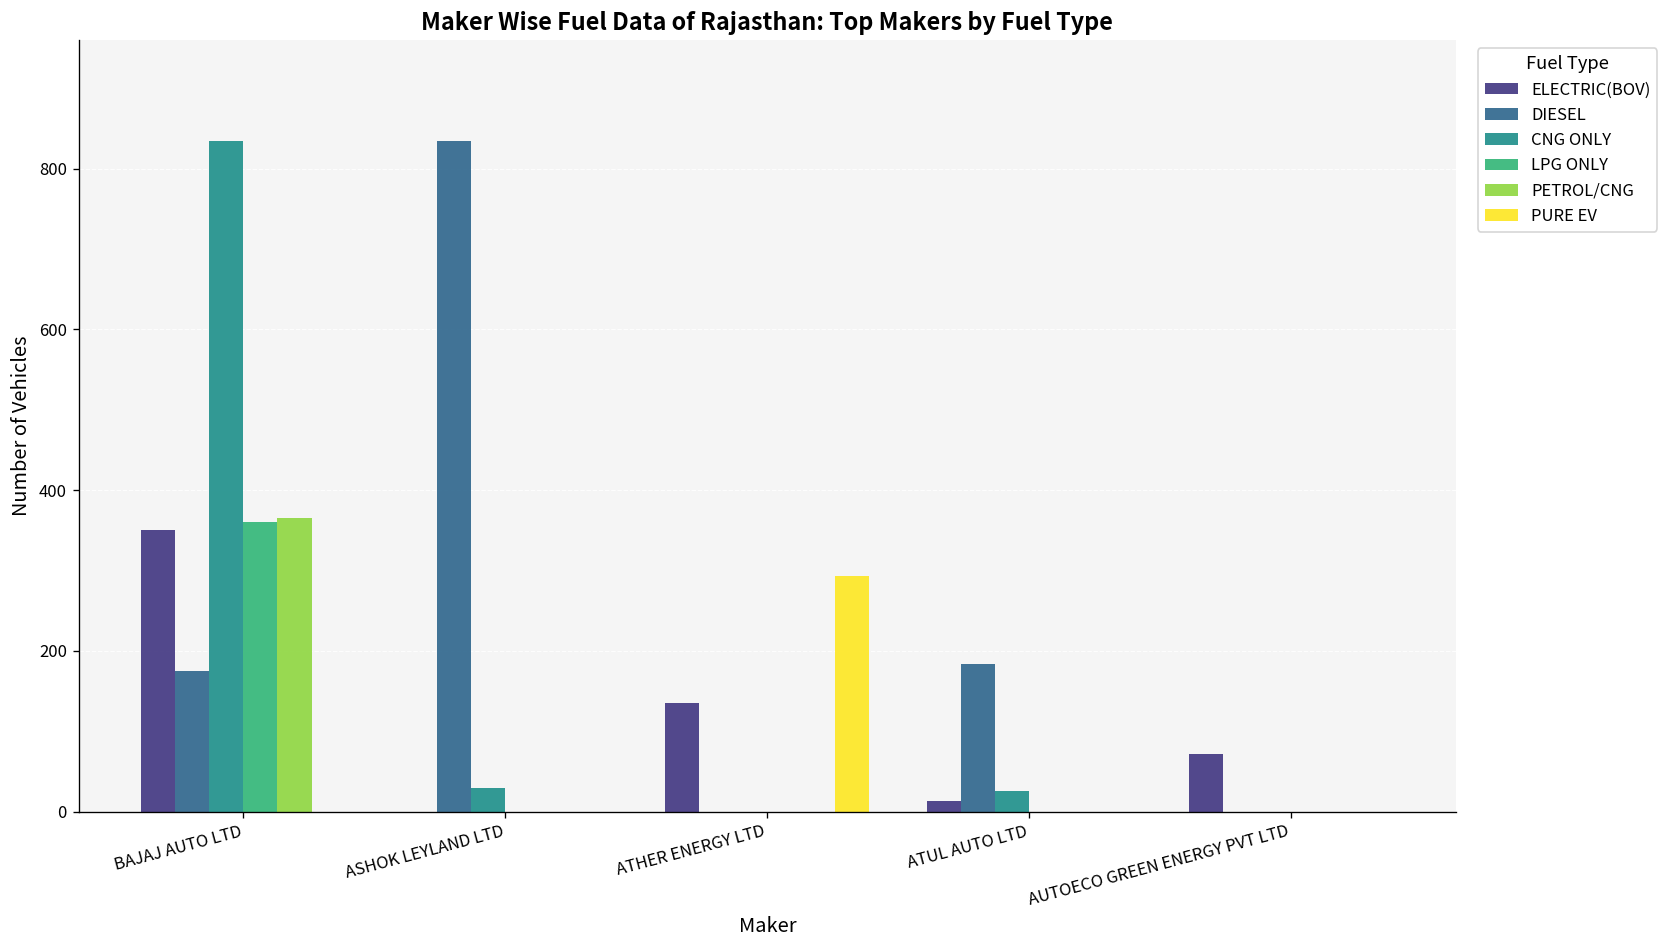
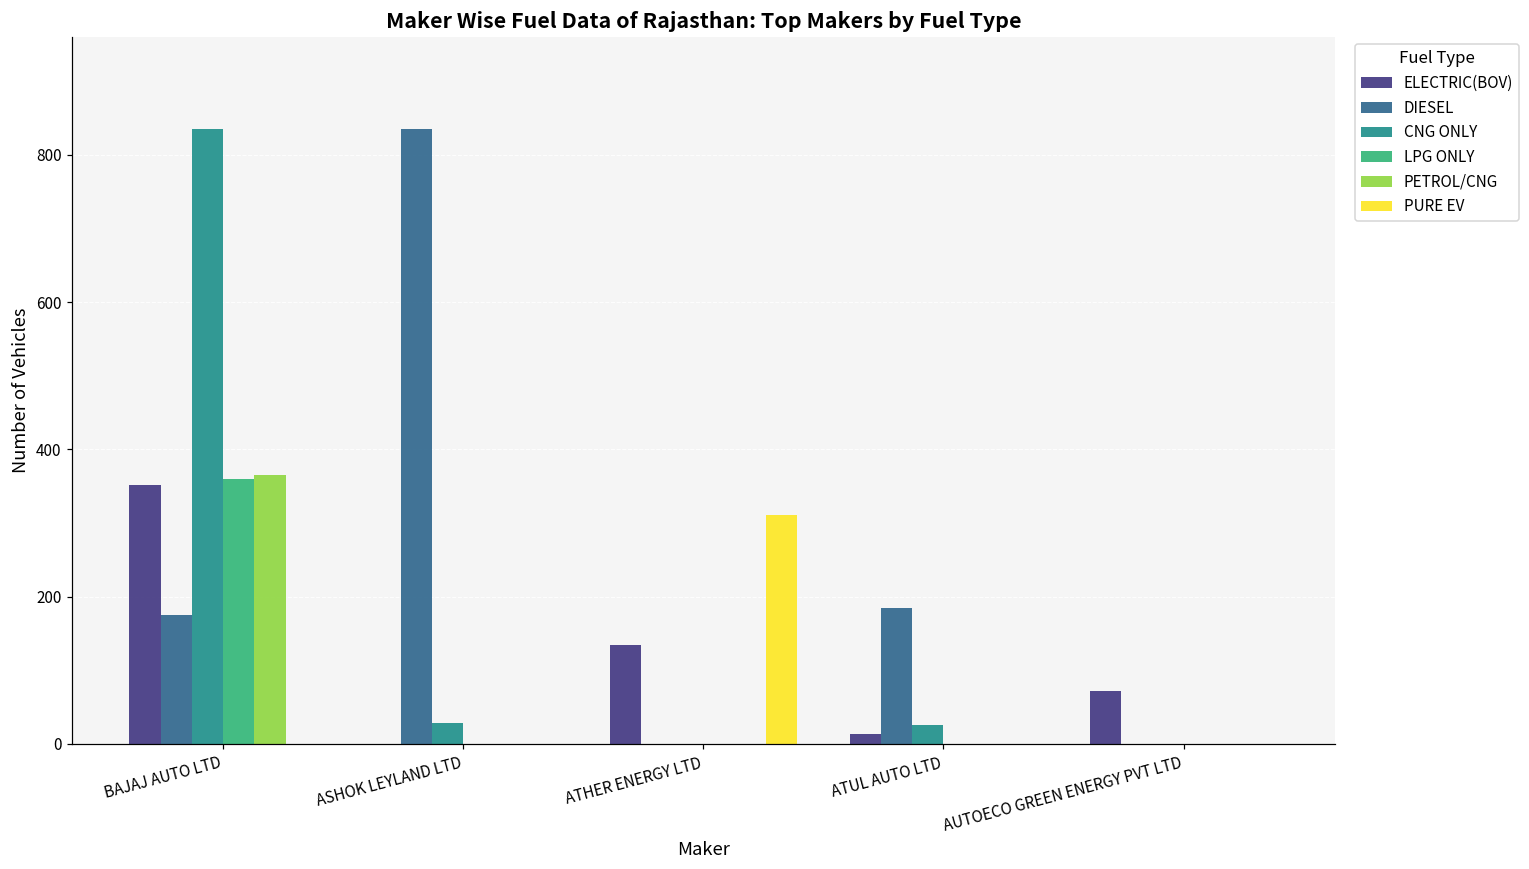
PURE EV, ATHER ENERGY LTD: 290 -> 310
